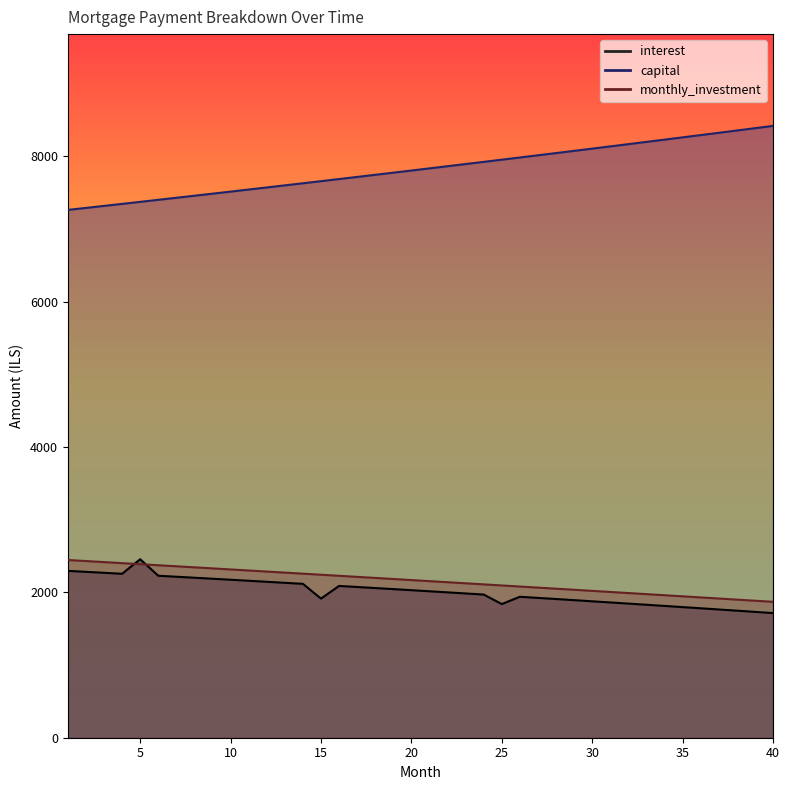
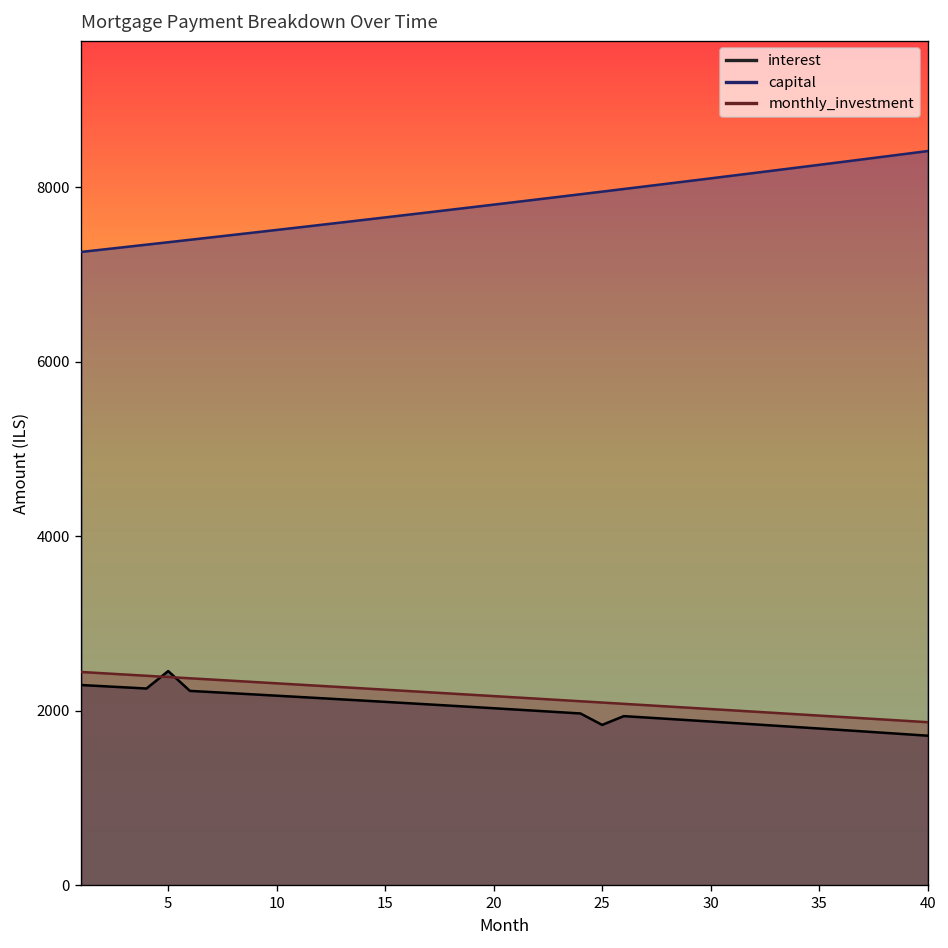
interest, 15: 1900 -> 2100
